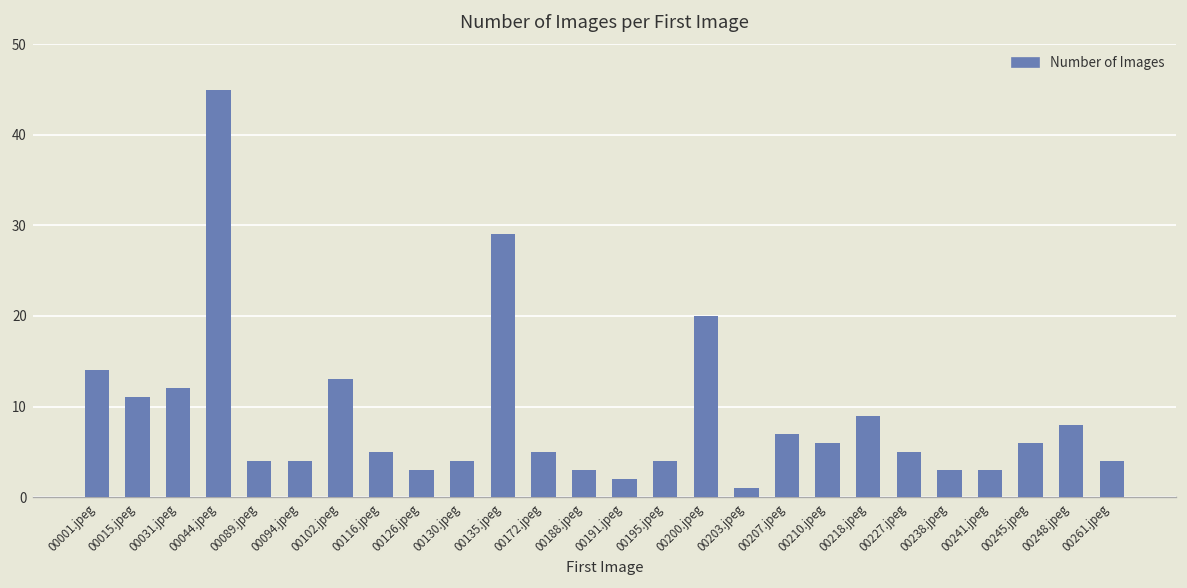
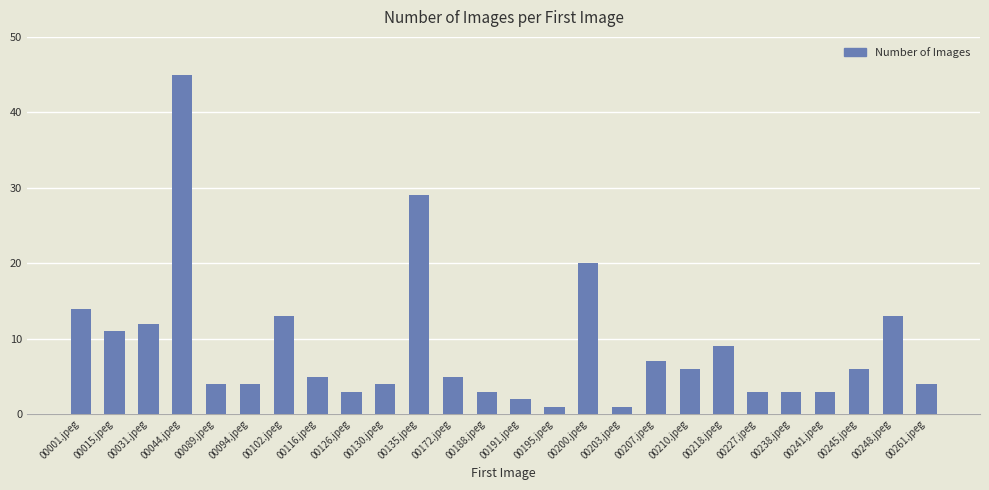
00195.jpeg: 4 -> 1
00227.jpeg: 5 -> 3
00248.jpeg: 8 -> 13
